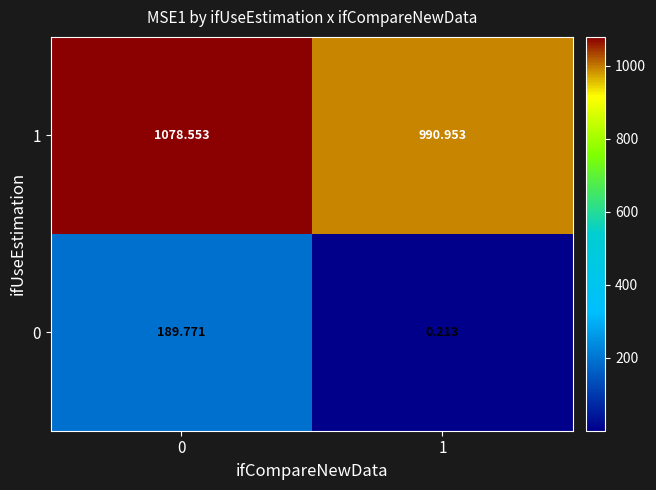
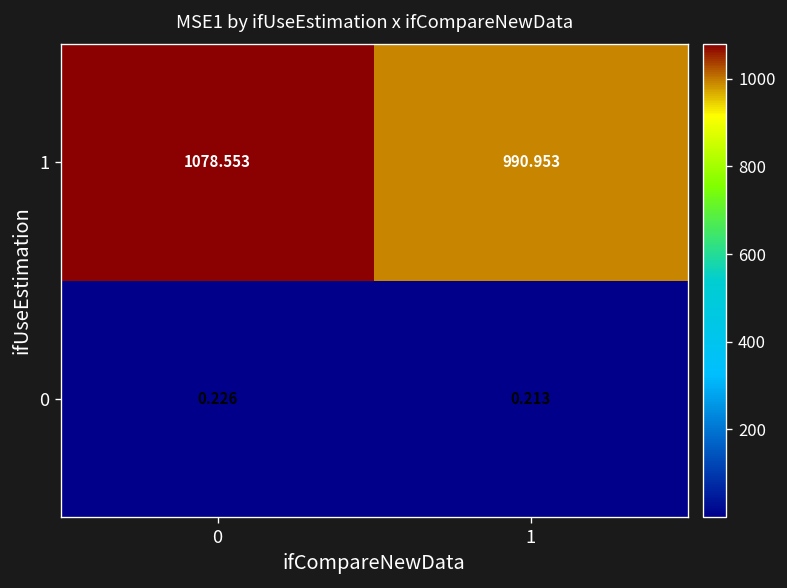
0, 0: 189.771 -> 0.226
